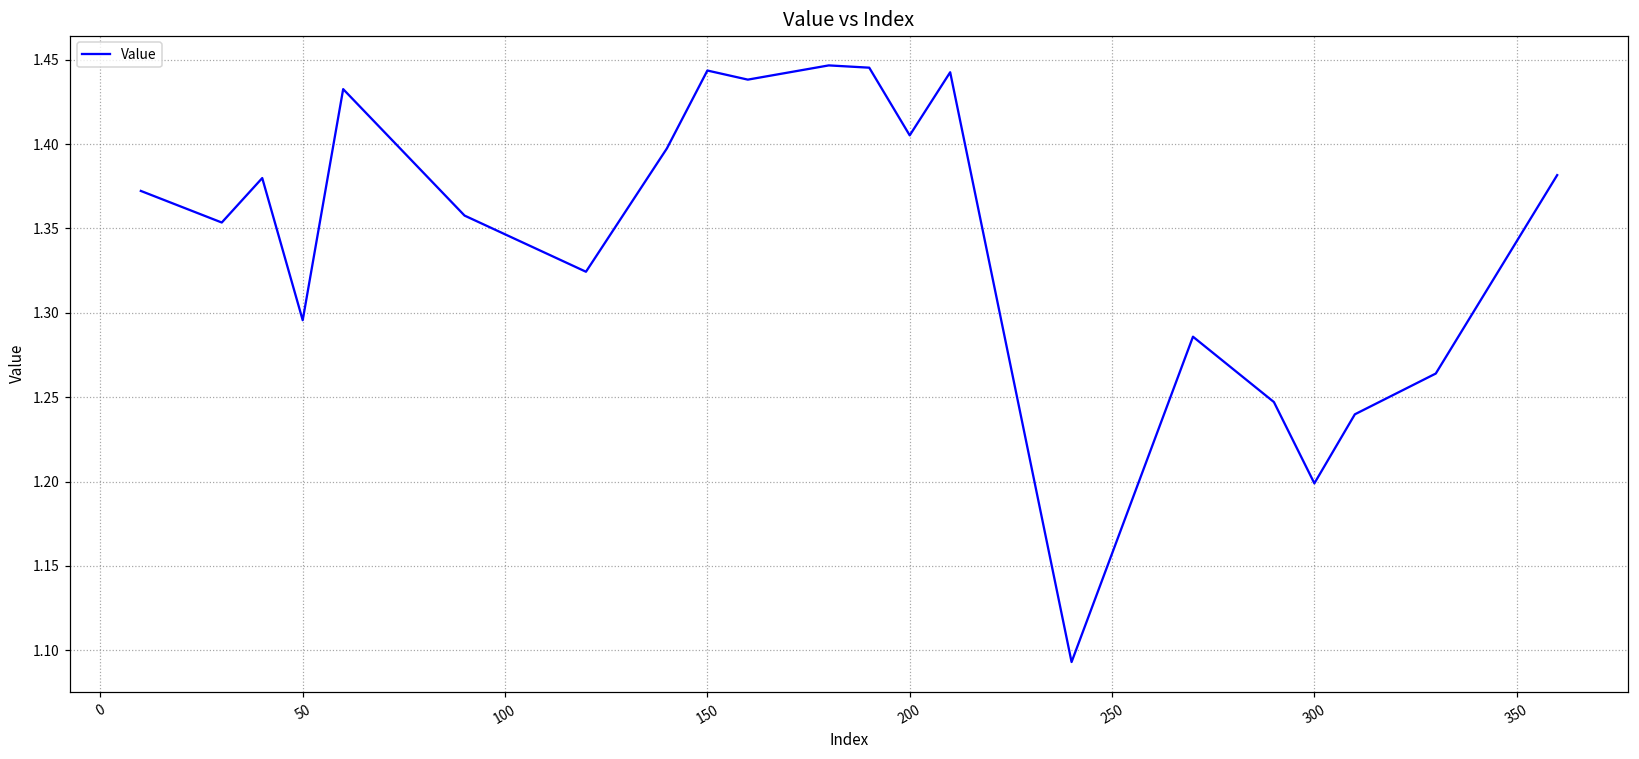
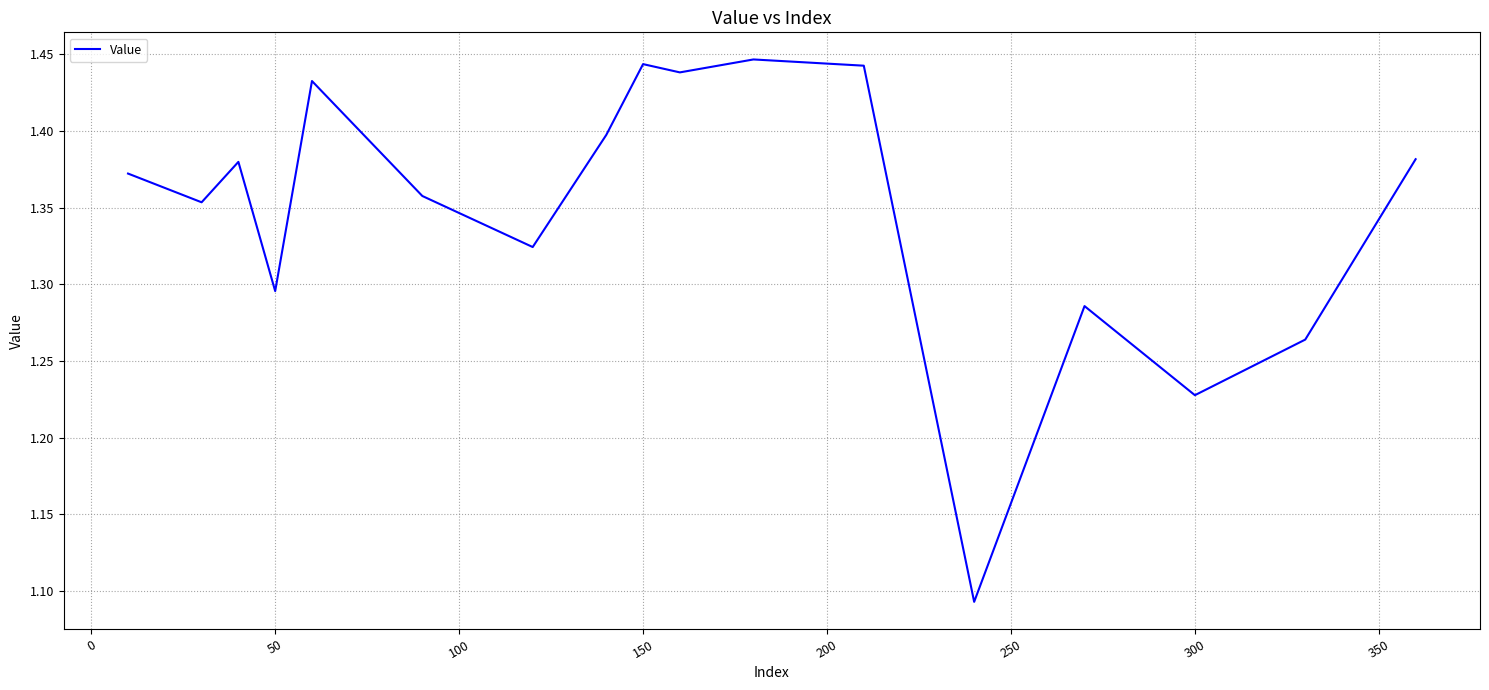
200: 1.405 -> 1.444
300: 1.199 -> 1.228
